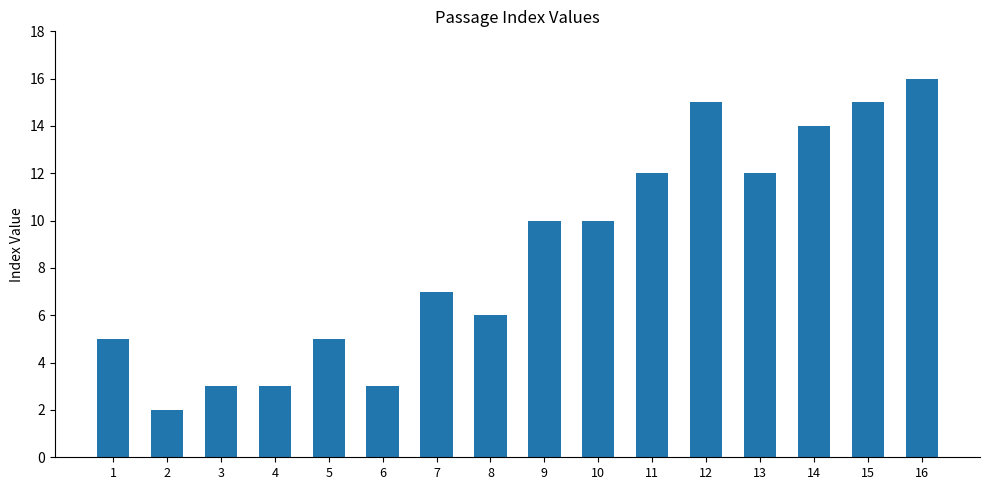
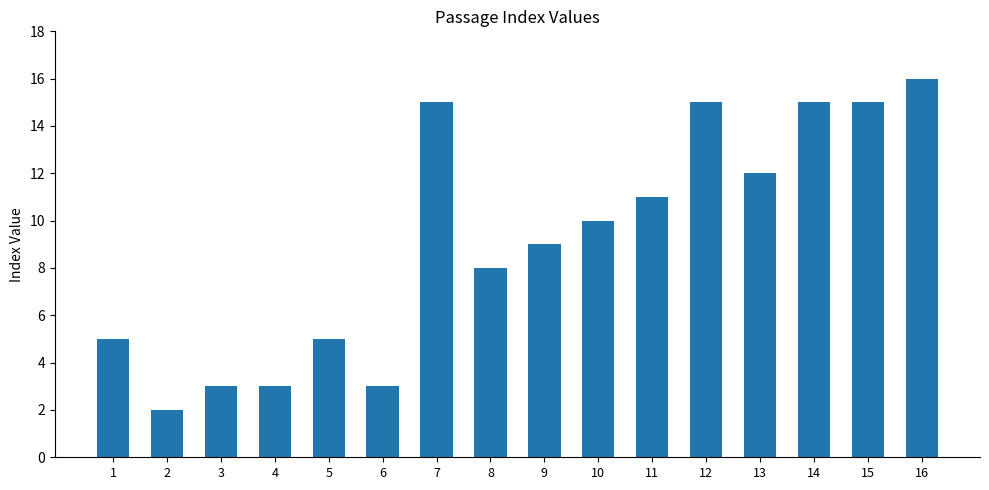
7: 7 -> 15
8: 6 -> 8
9: 10 -> 9
11: 12 -> 11
14: 14 -> 15
